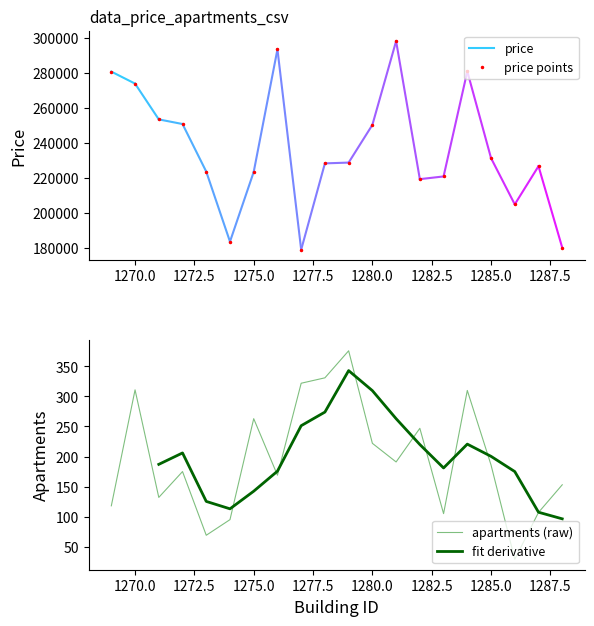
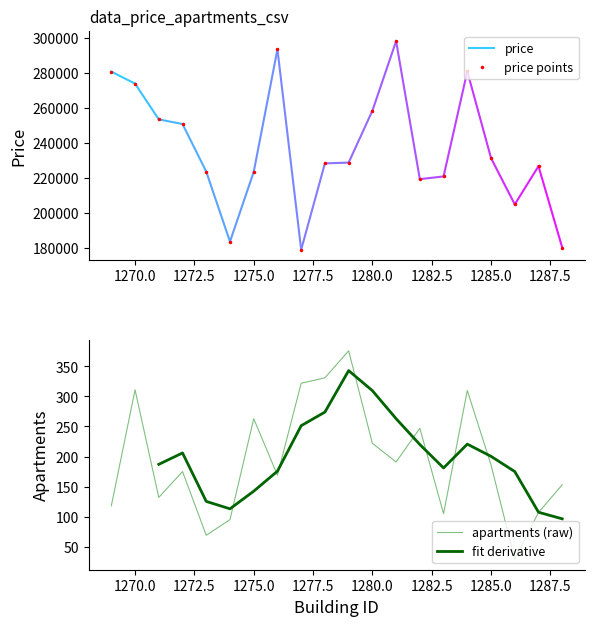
data_price_apartments_csv, price points, 1280.0: 250000 -> 258000
